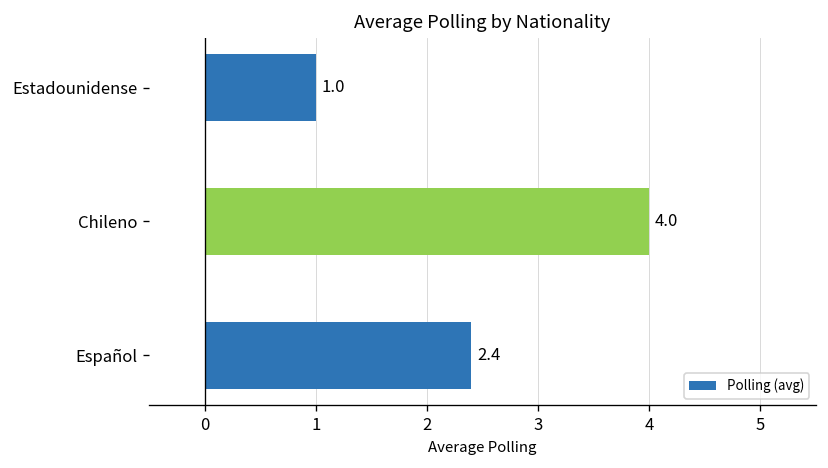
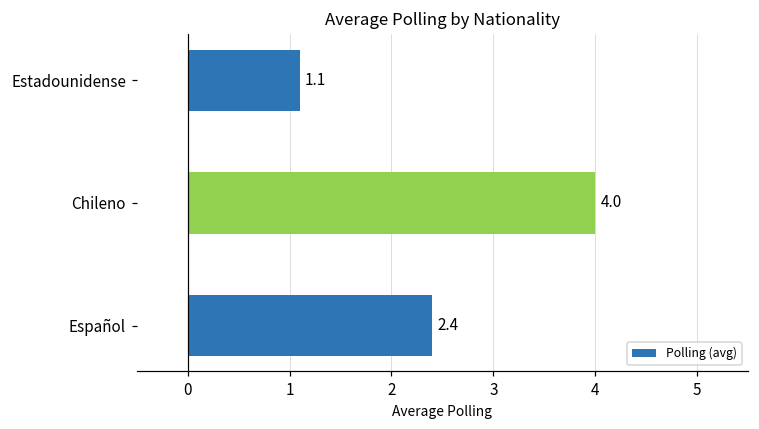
Estadounidense: 1.0 -> 1.1
